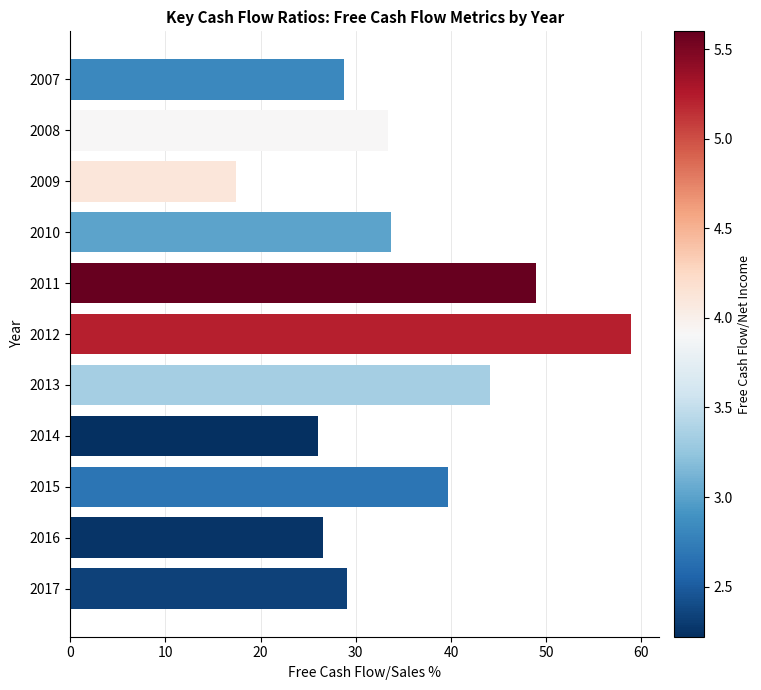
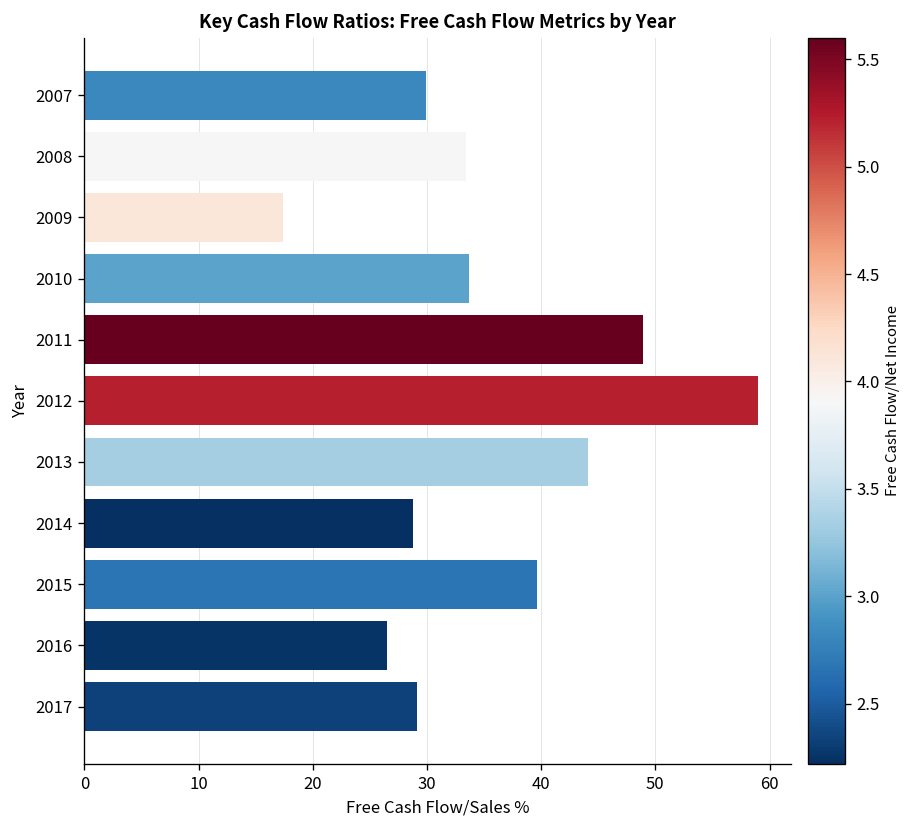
2007: 29 -> 30
2014: 26 -> 29
